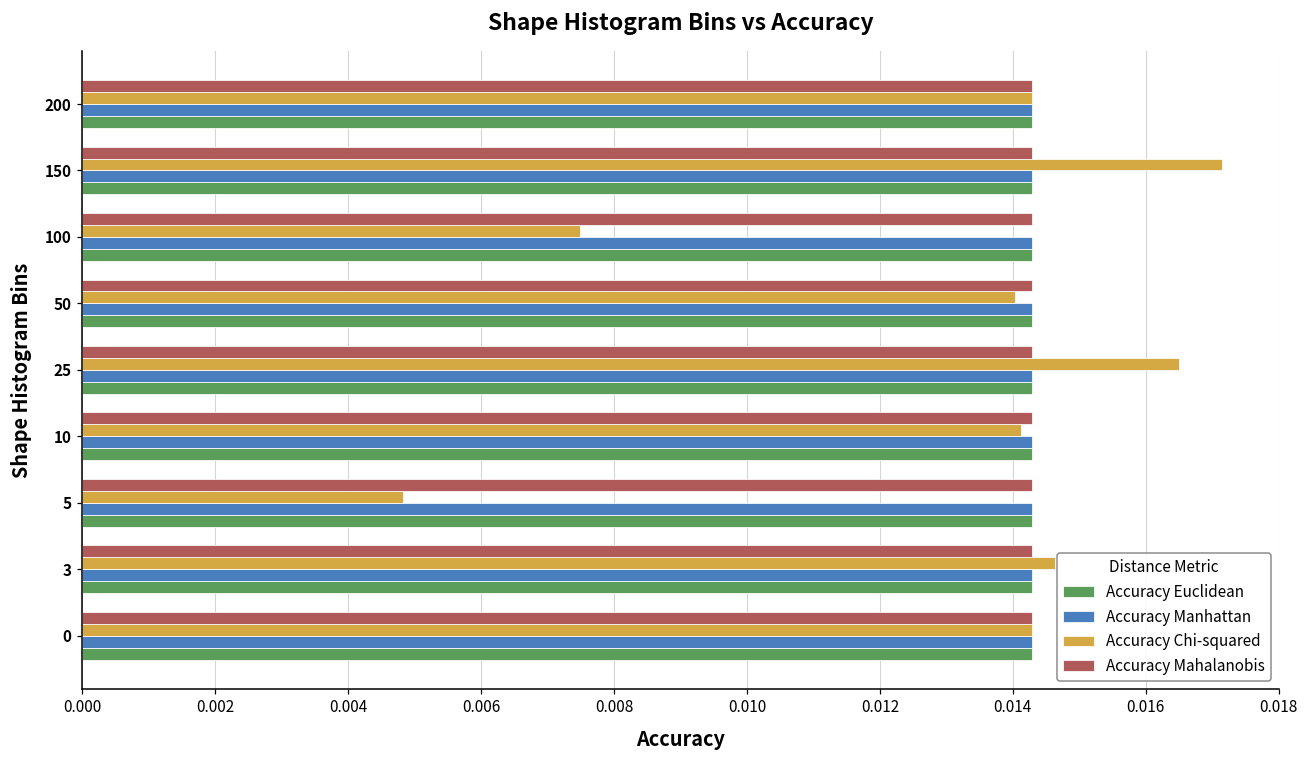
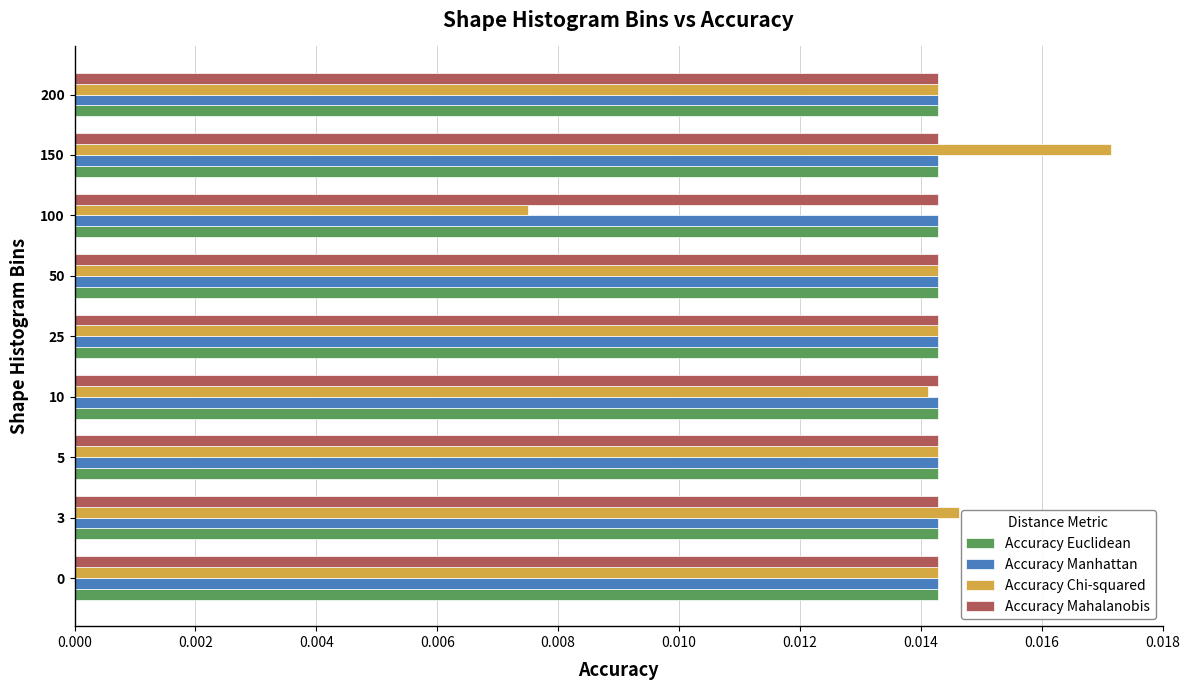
Accuracy Chi-squared, 50: 0.0140 -> 0.0143
Accuracy Chi-squared, 25: 0.0165 -> 0.0143
Accuracy Chi-squared, 5: 0.0048 -> 0.0143
